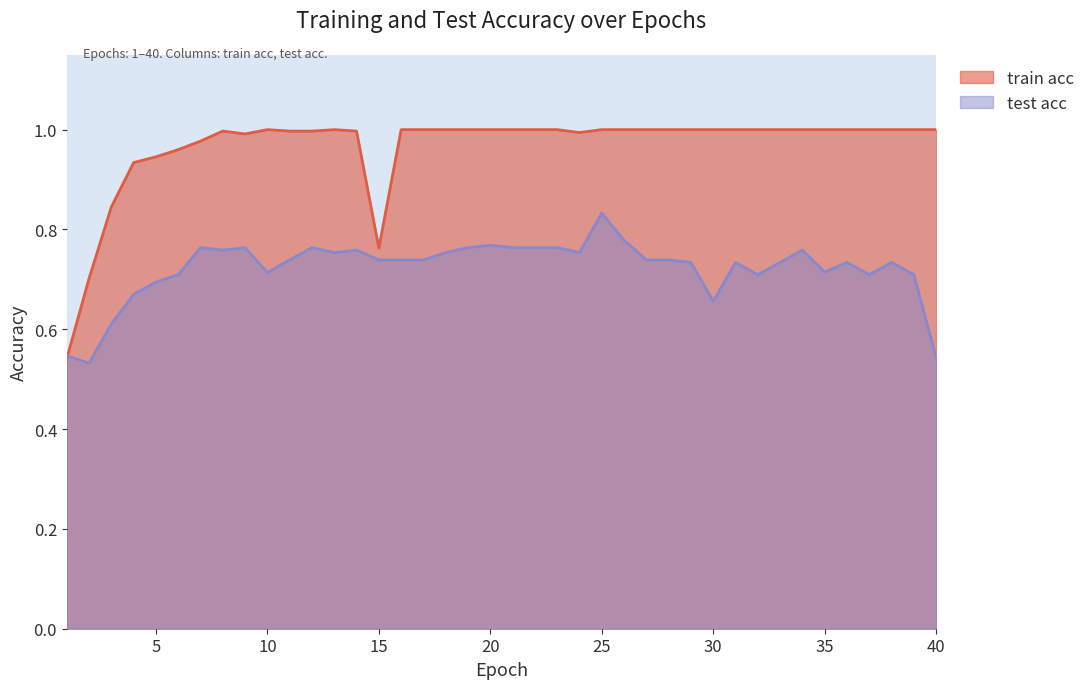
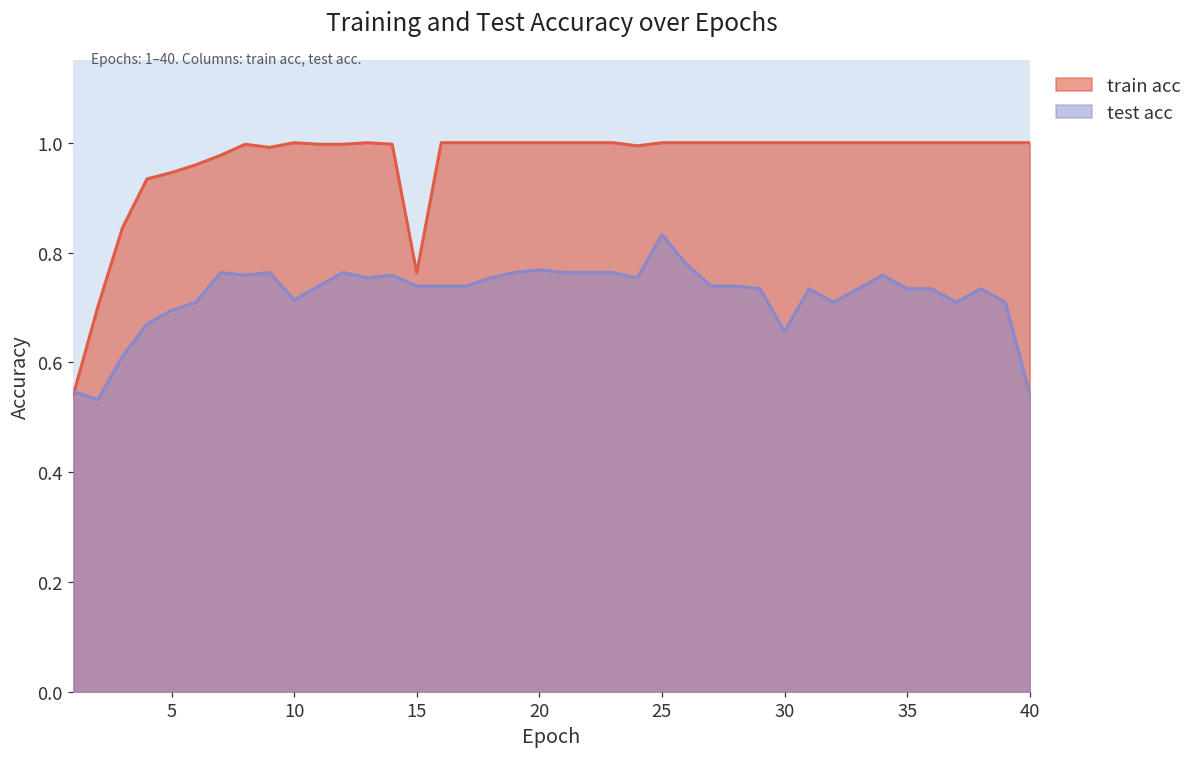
test acc, 35: 0.71 -> 0.73
